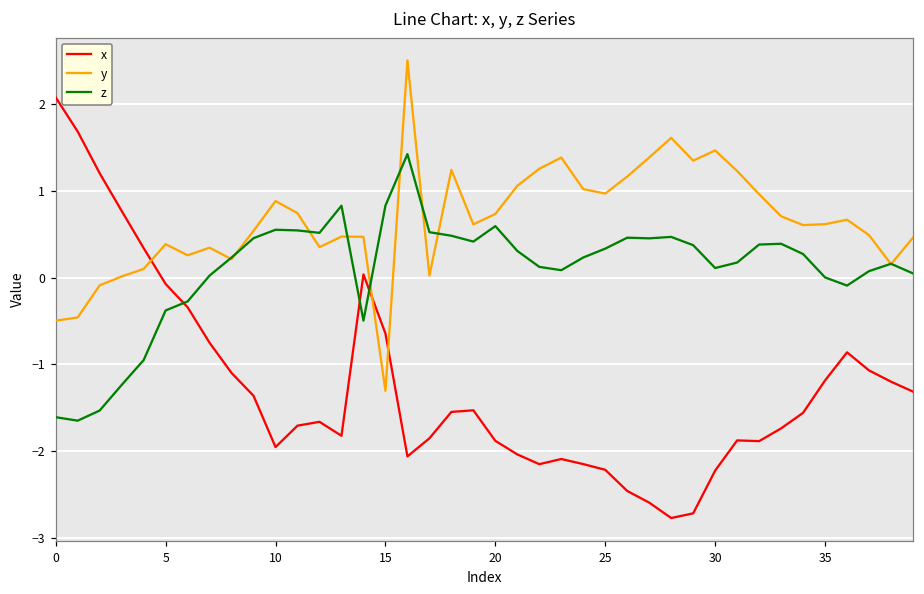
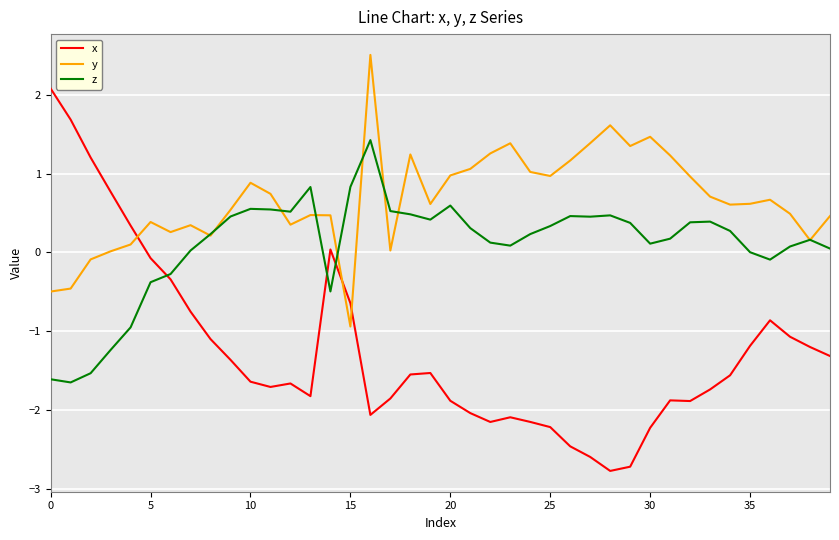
x, 10: -2.0 -> -1.6
y, 15: -1.3 -> -0.9
y, 20: 0.7 -> 1.0
